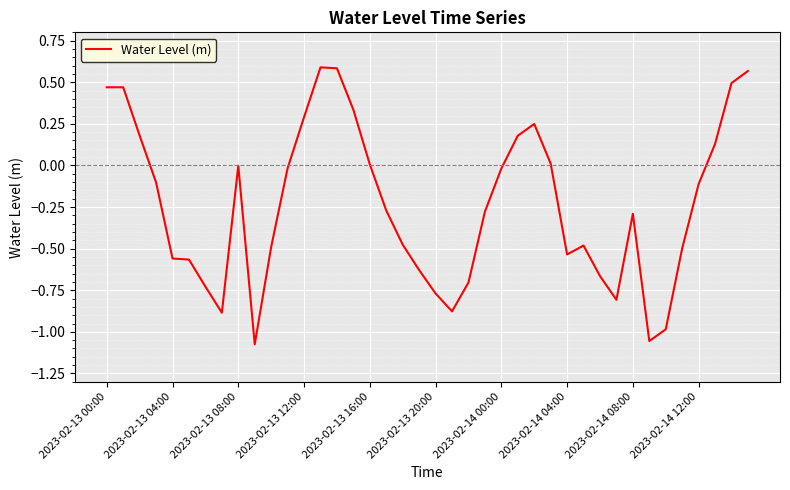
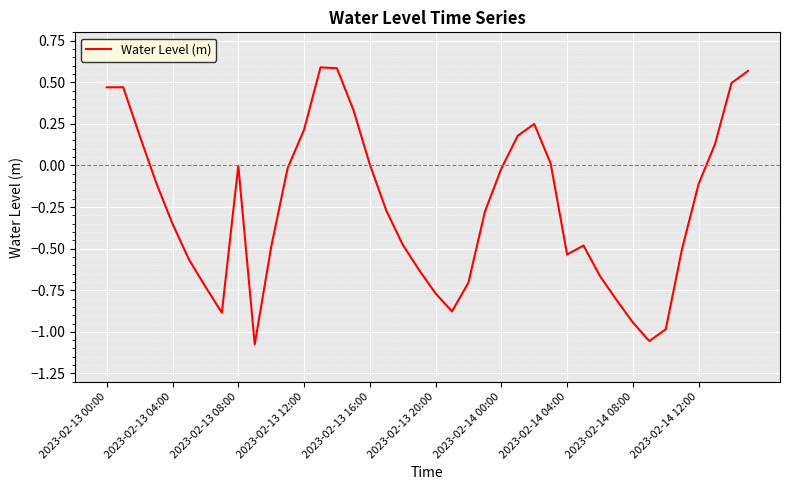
2023-02-13 04:00: -0.56 -> -0.35
2023-02-13 12:00: 0.29 -> 0.21
2023-02-14 08:00: -0.29 -> -0.94
